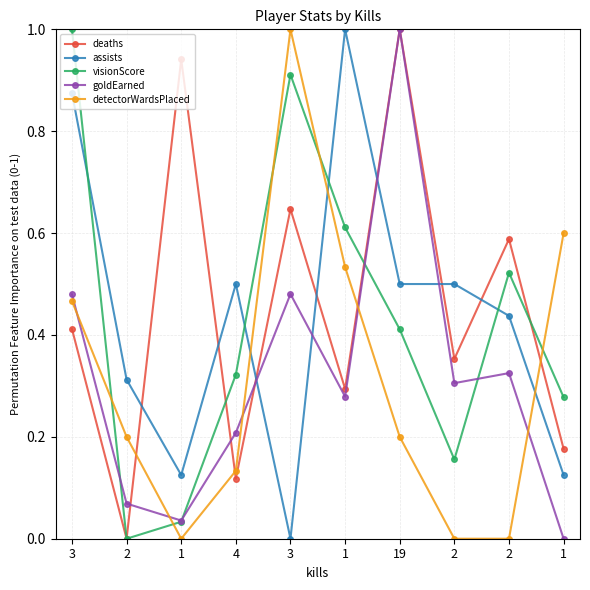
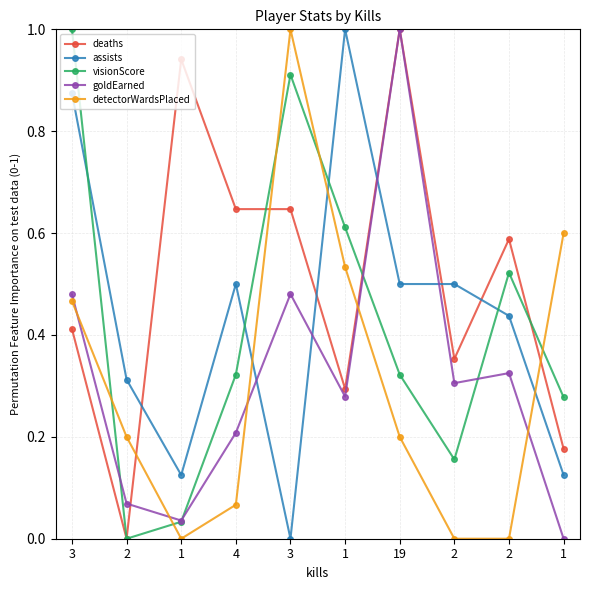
deaths, 4: 0.12 -> 0.65
detectorWardsPlaced, 4: 0.13 -> 0.07
visionScore, 19: 0.41 -> 0.32
